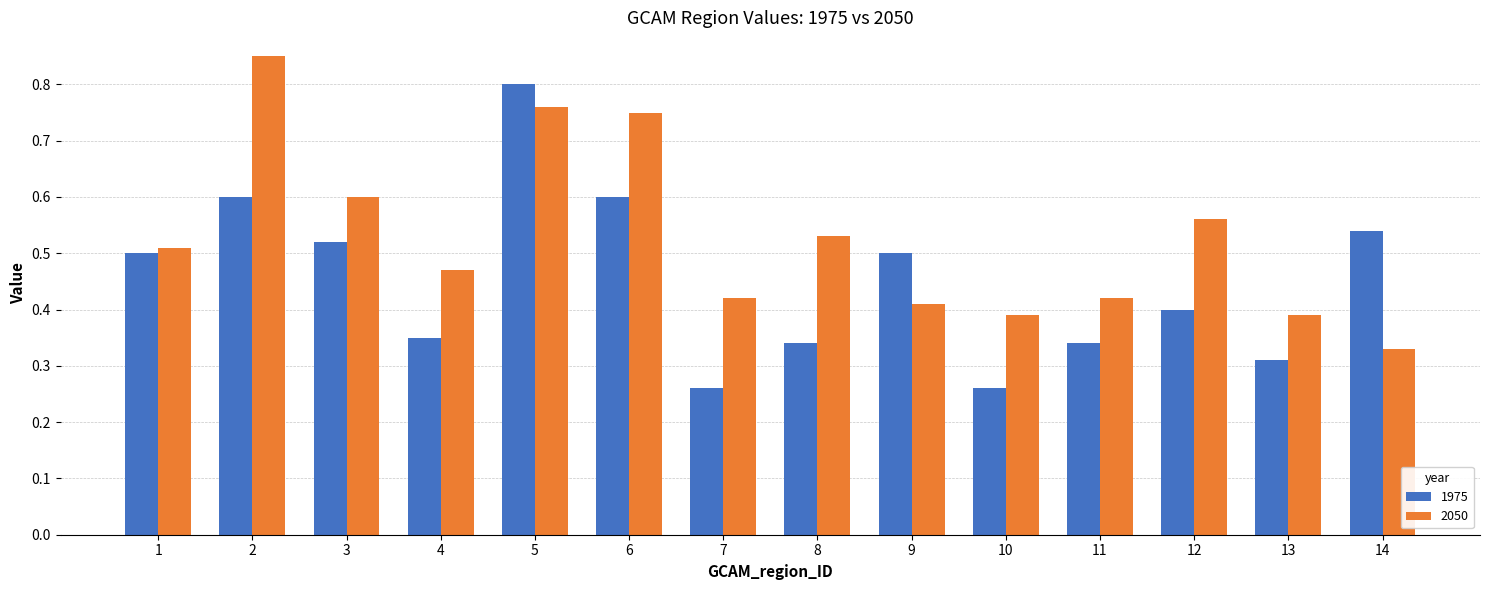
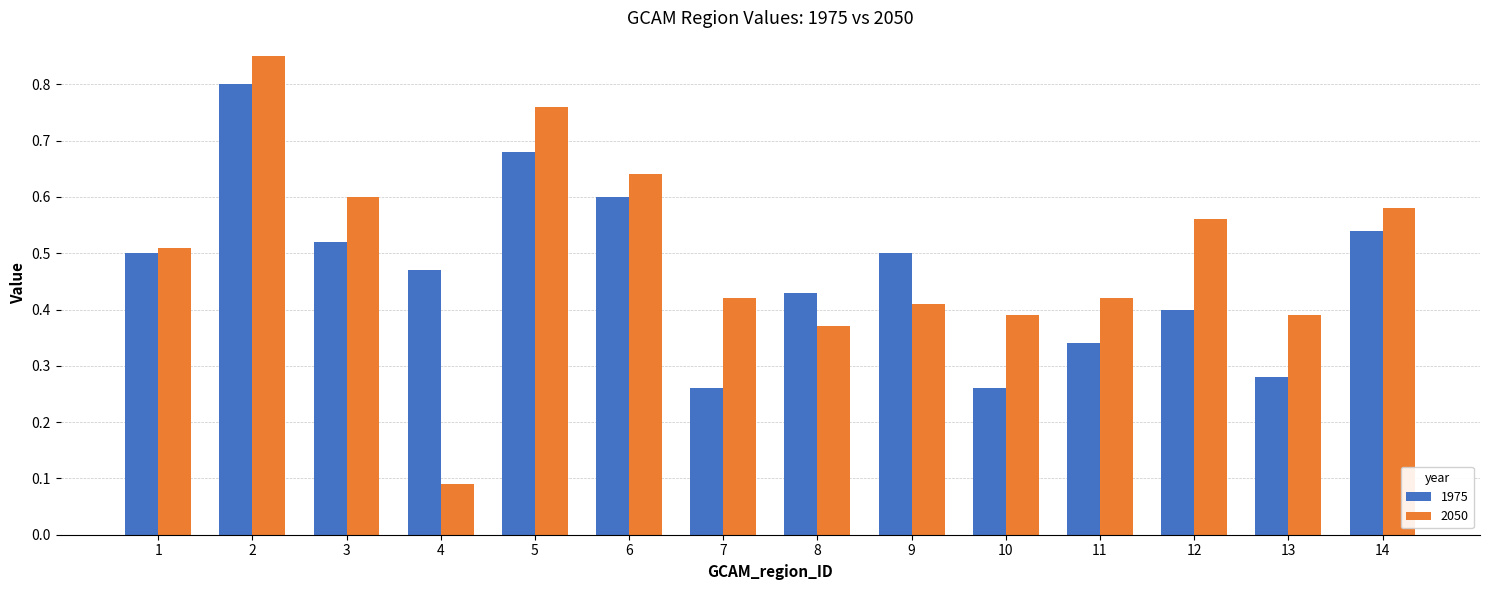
1975, 2: 0.6 -> 0.8
1975, 4: 0.35 -> 0.47
2050, 4: 0.47 -> 0.09
1975, 5: 0.80 -> 0.68
2050, 6: 0.75 -> 0.64
1975, 8: 0.34 -> 0.43
2050, 8: 0.53 -> 0.37
1975, 13: 0.31 -> 0.28
2050, 14: 0.33 -> 0.58
